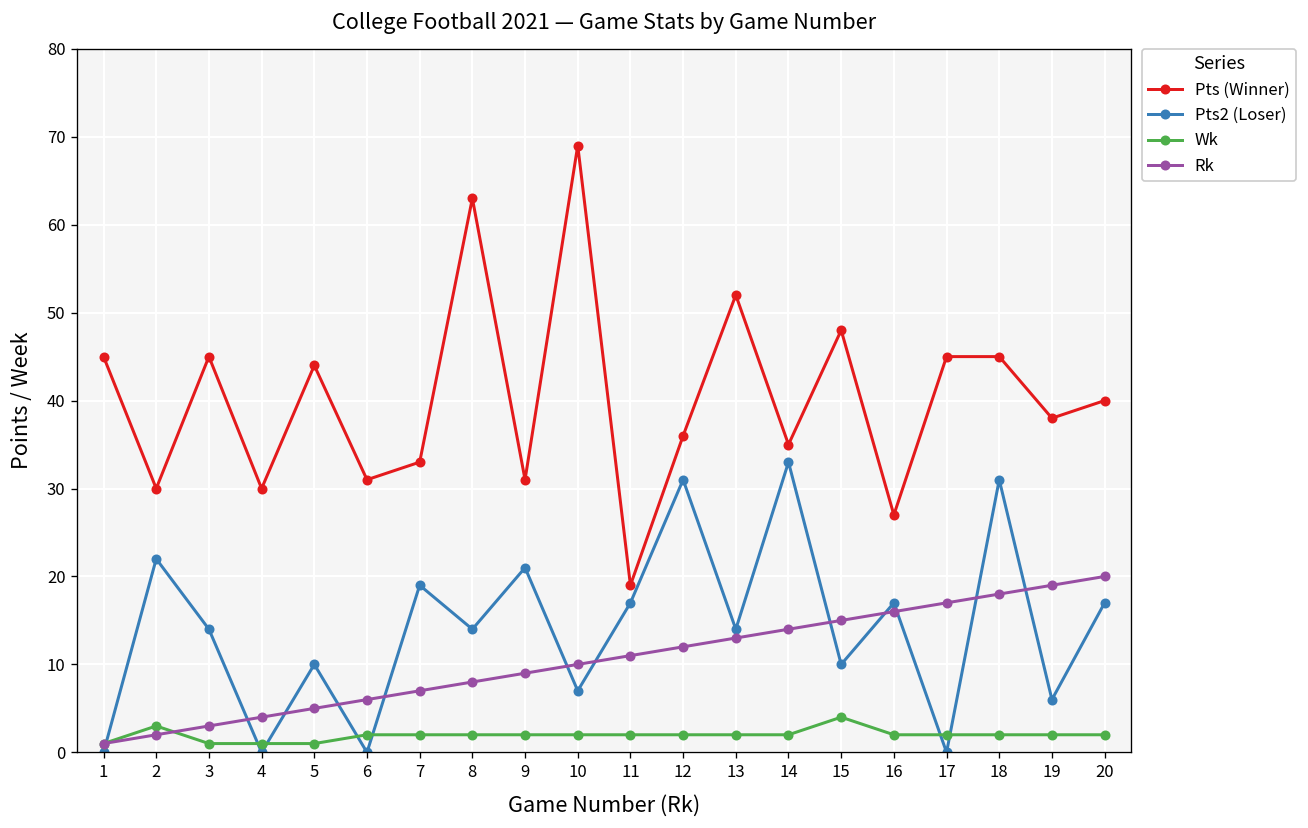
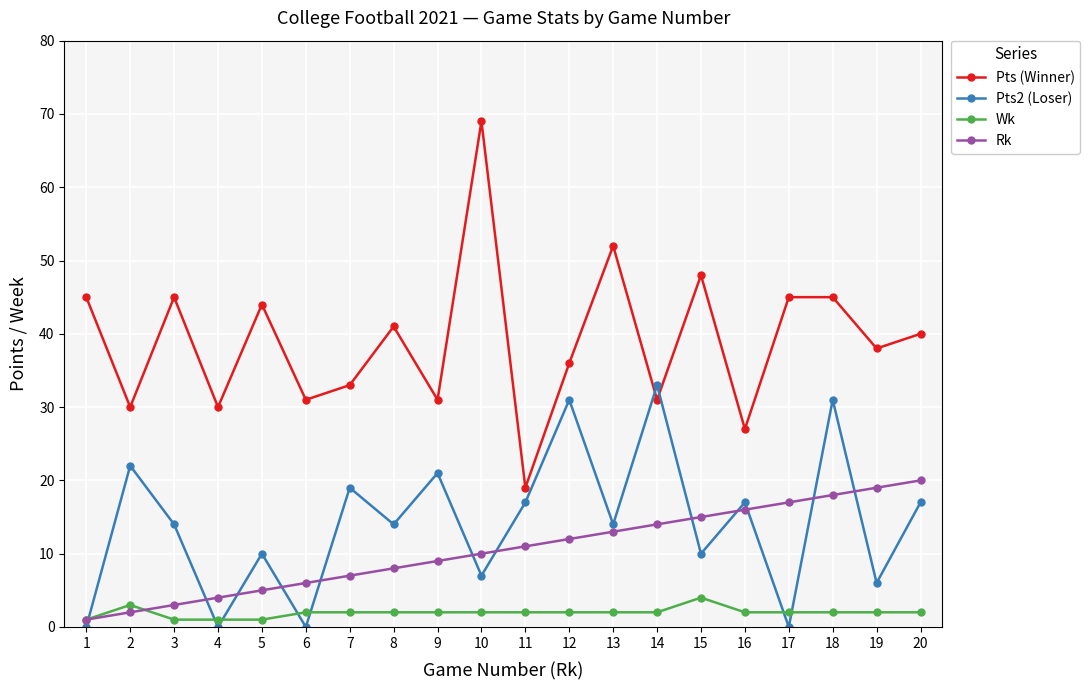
Pts (Winner), 8: 63 -> 41
Pts (Winner), 14: 35 -> 31
